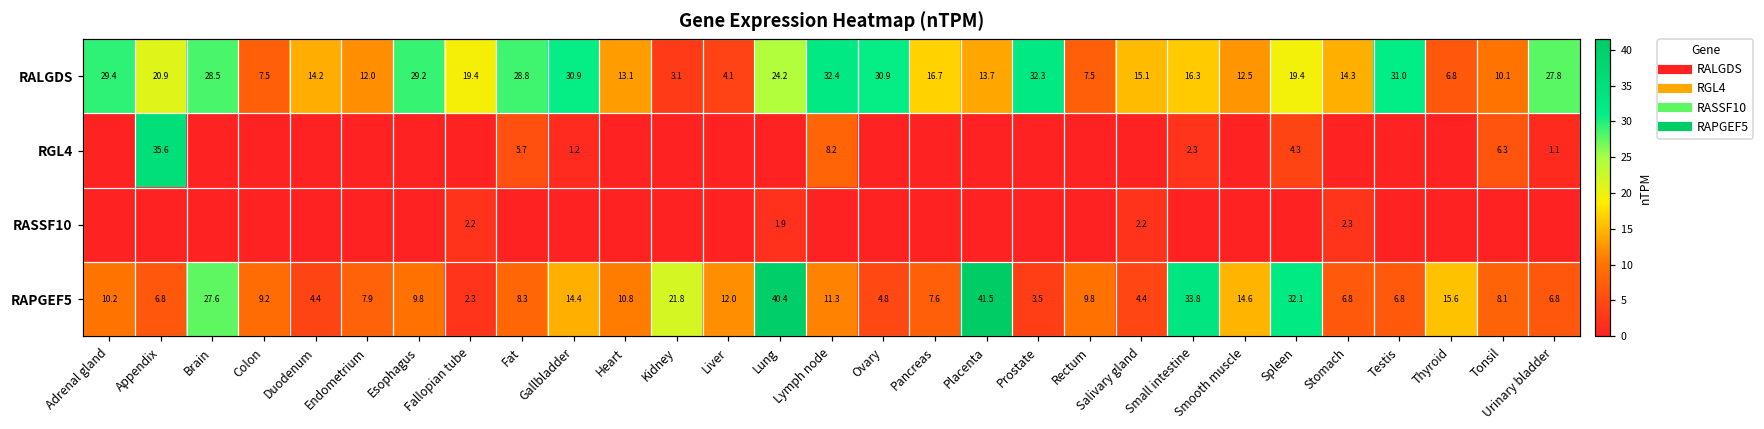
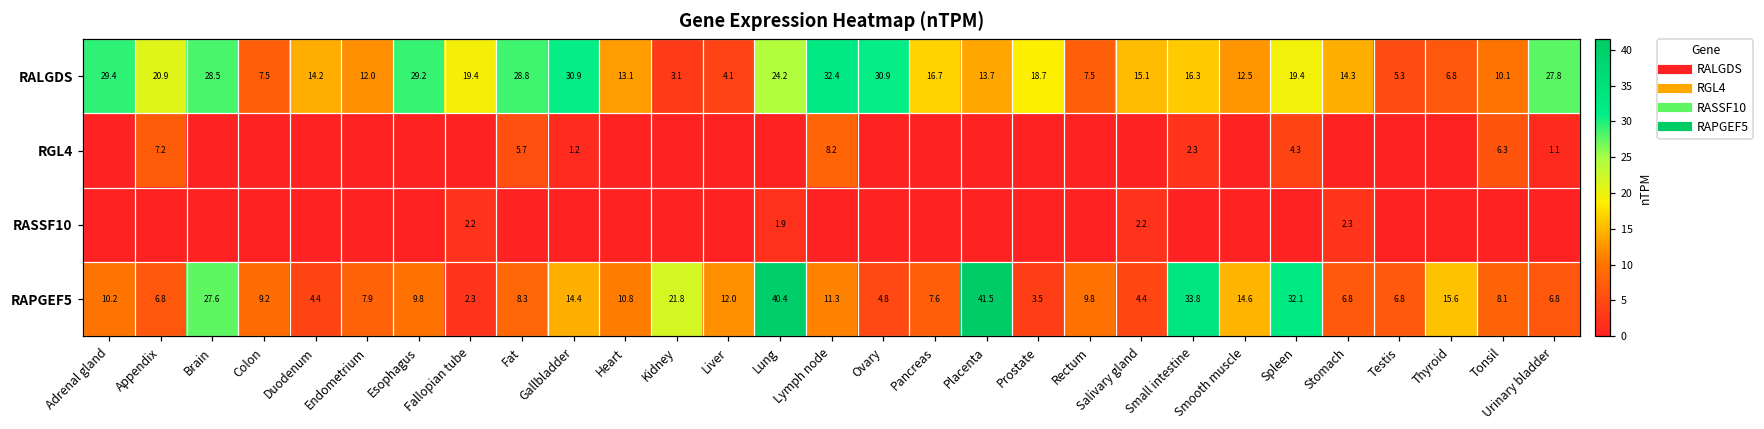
RALGDS, Prostate: 32.3 -> 18.7
RALGDS, Testis: 31.0 -> 5.3
RGL4, Appendix: 35.6 -> 7.2
